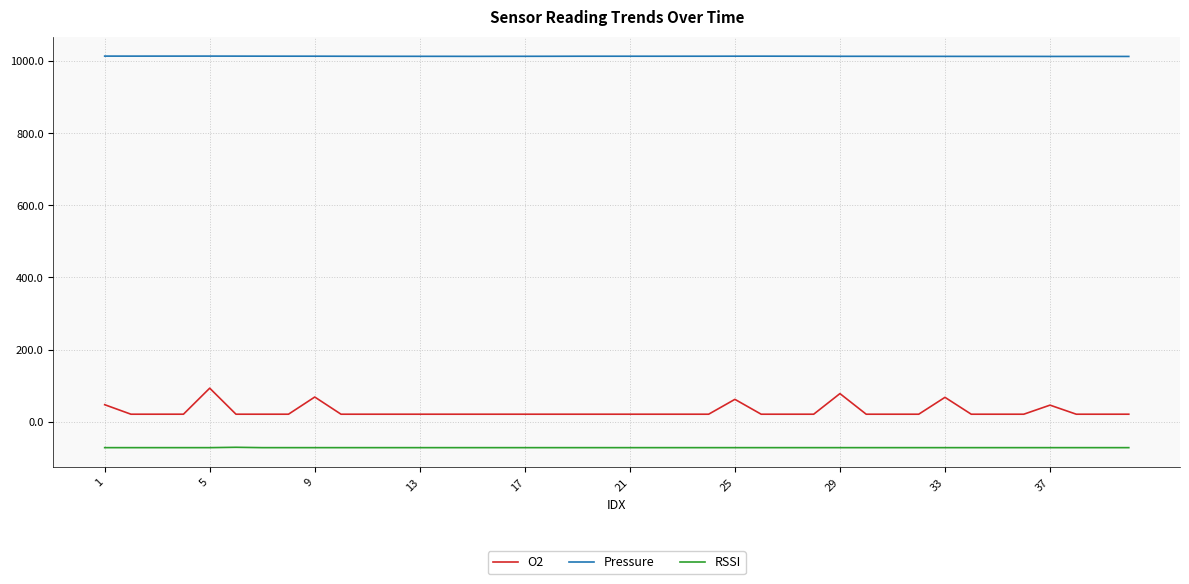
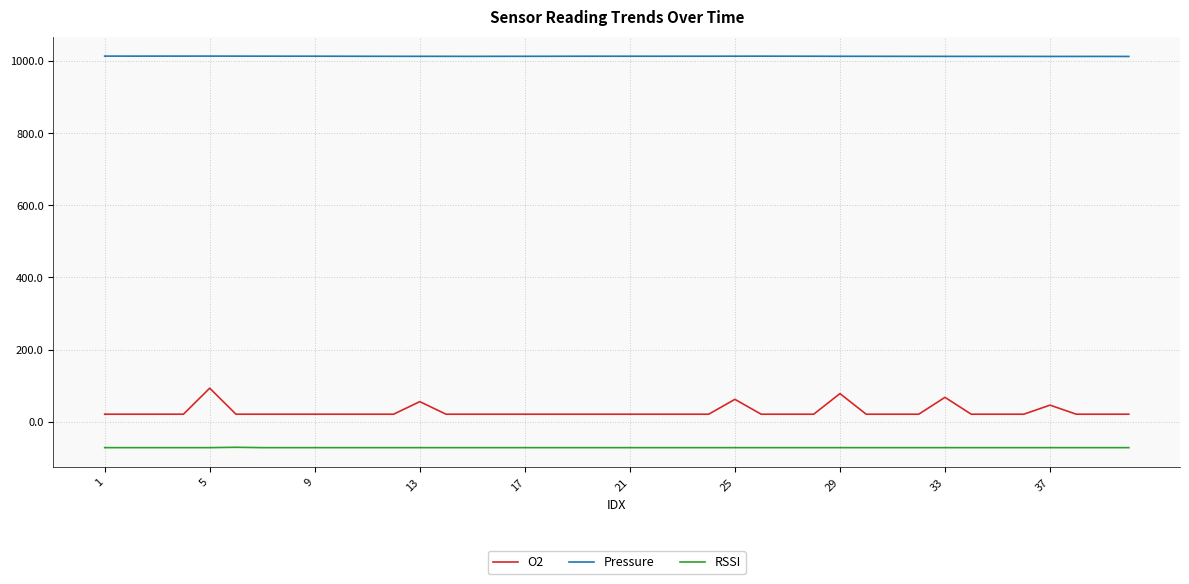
O2, 1: 50 -> 20
O2, 9: 70 -> 20
O2, 13: 20 -> 60
